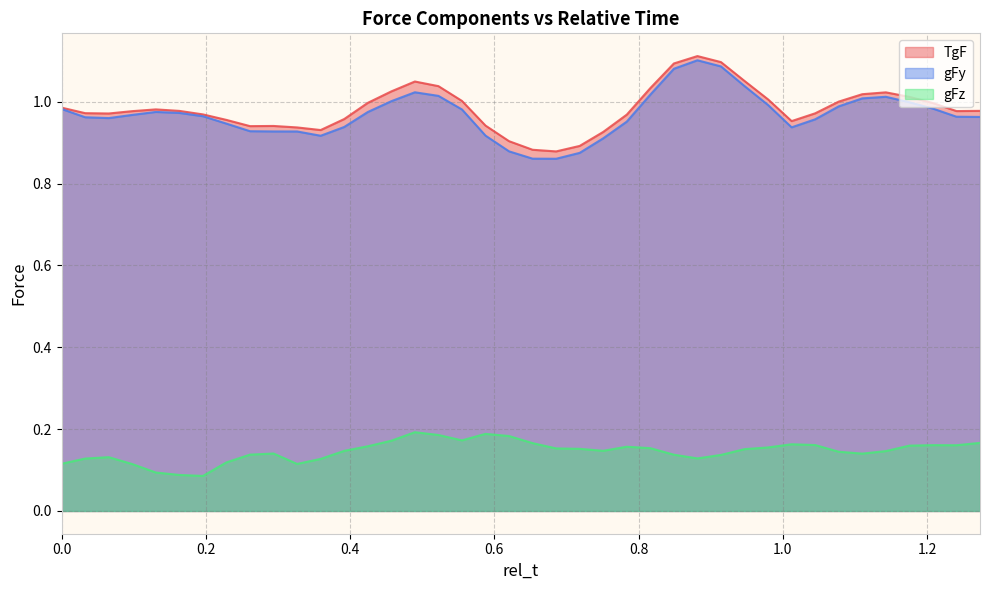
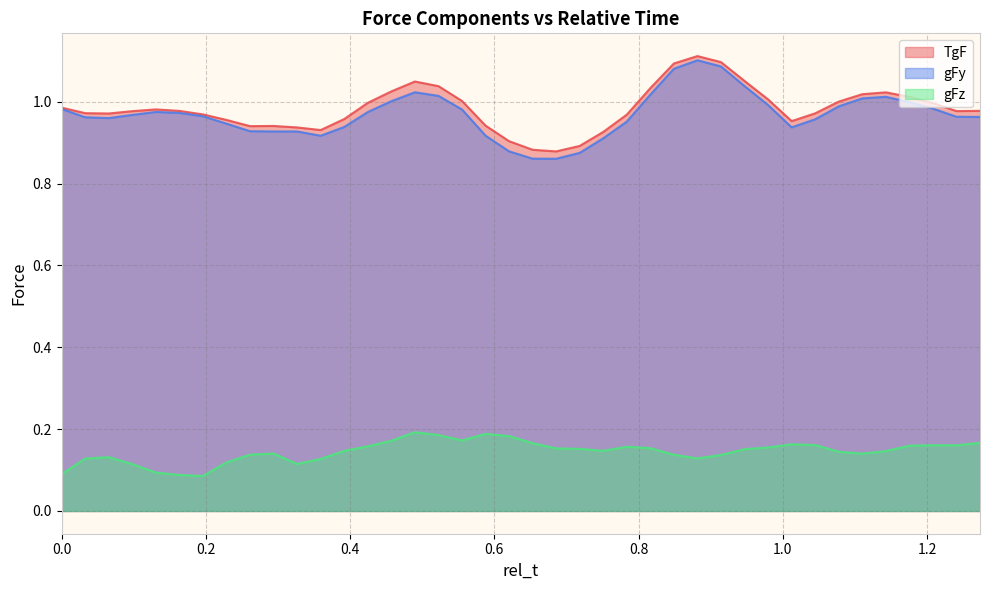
gFz, 0.0: 0.12 -> 0.09
